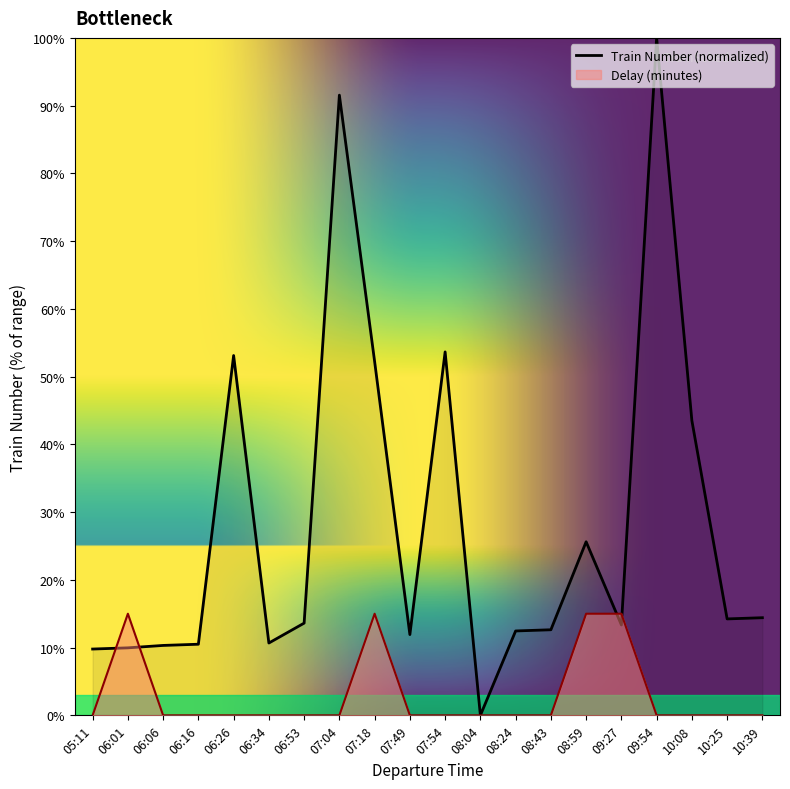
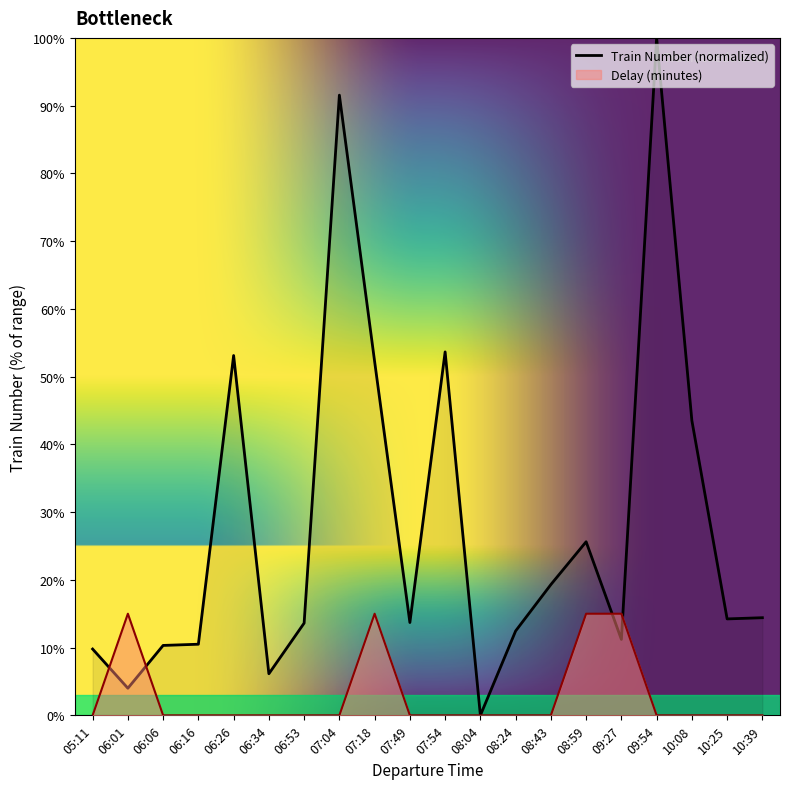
Train Number (normalized), 06:01: 10% -> 4%
Train Number (normalized), 06:34: 11% -> 6%
Train Number (normalized), 07:49: 12% -> 14%
Train Number (normalized), 08:43: 13% -> 19%
Train Number (normalized), 09:27: 13% -> 11%
